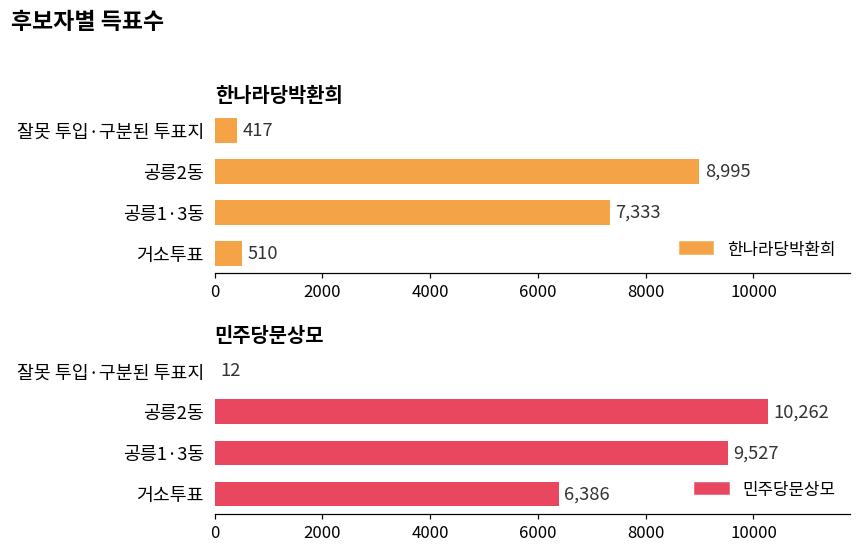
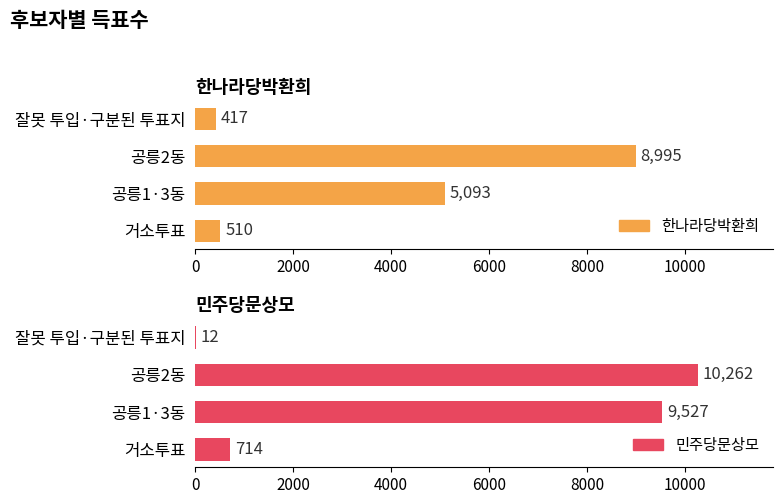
한나라당박환희, 공릉1·3동: 7,333 -> 5,093
민주당문상모, 거소투표: 6,386 -> 714
